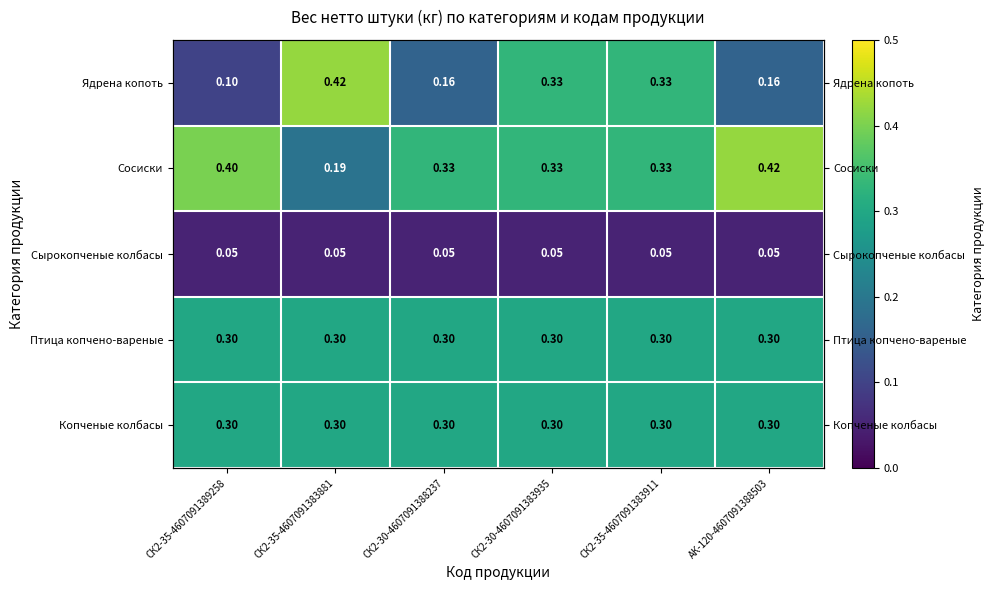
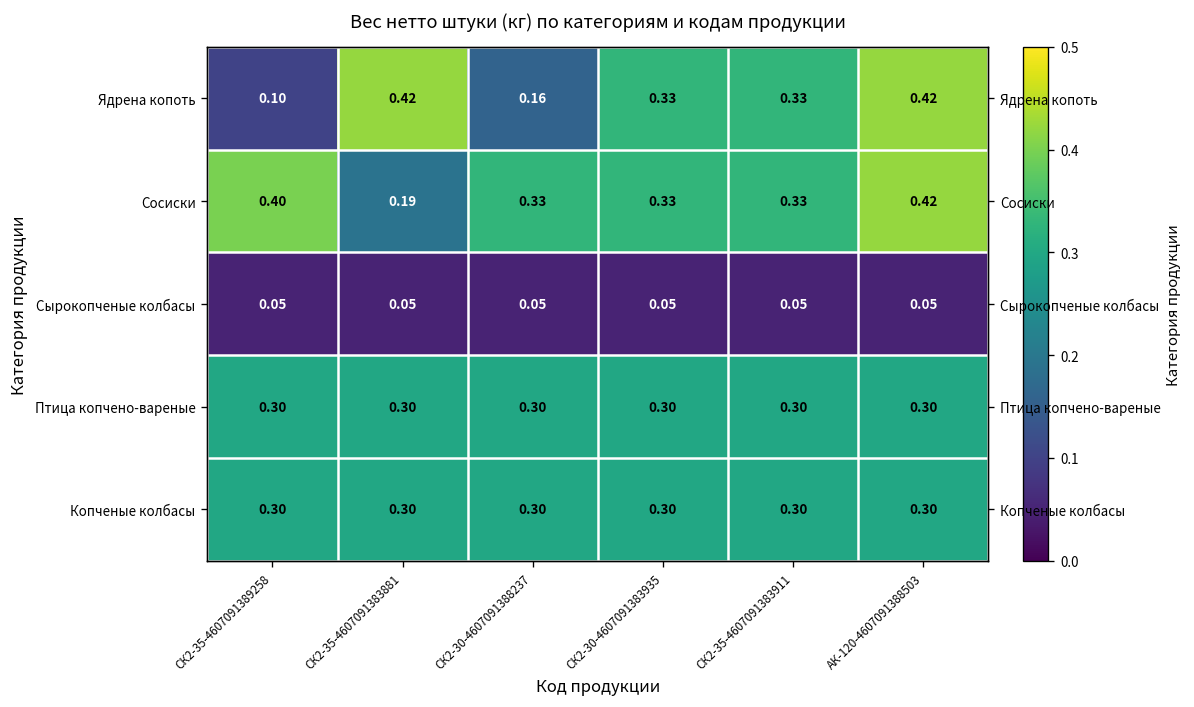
Ядрена копоть, АК-120-4607091388503: 0.16 -> 0.42
